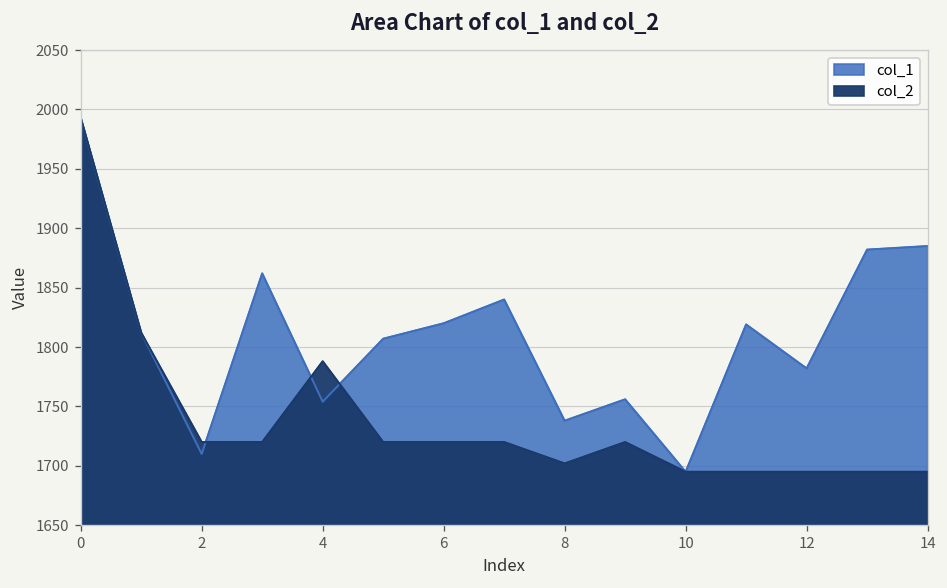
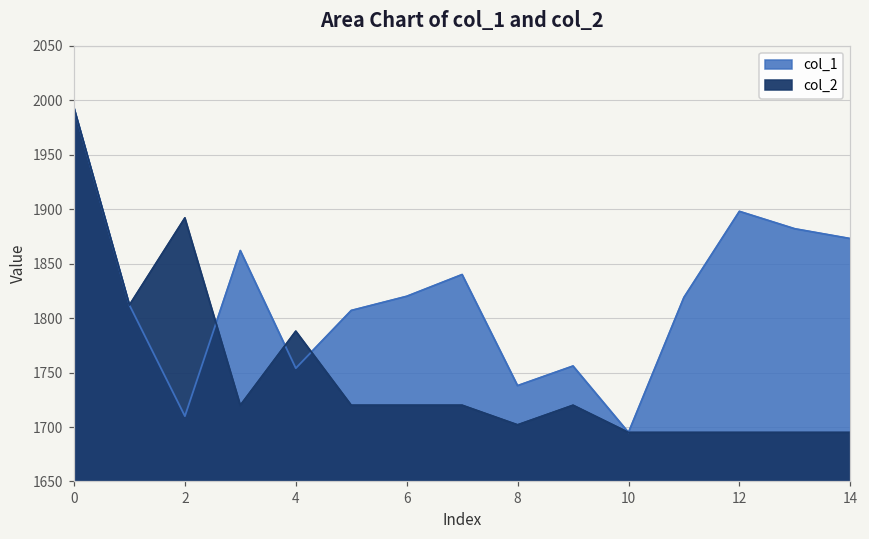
col_2, 2: 1720 -> 1890
col_1, 12: 1780 -> 1900
col_1, 14: 1890 -> 1870
